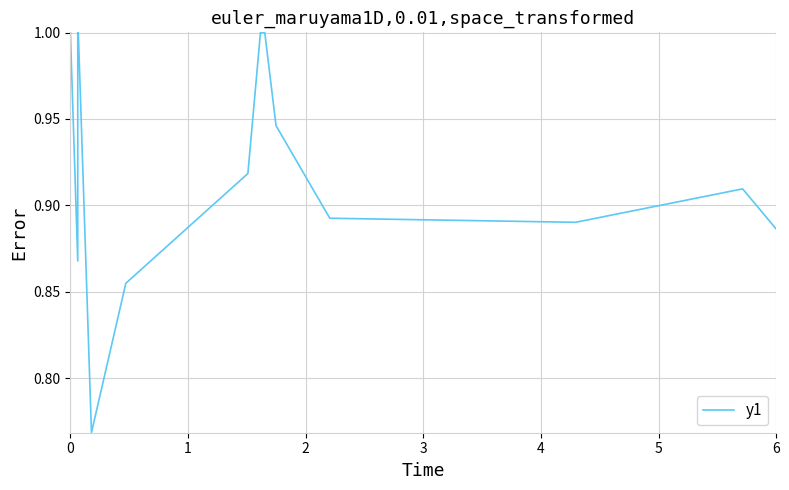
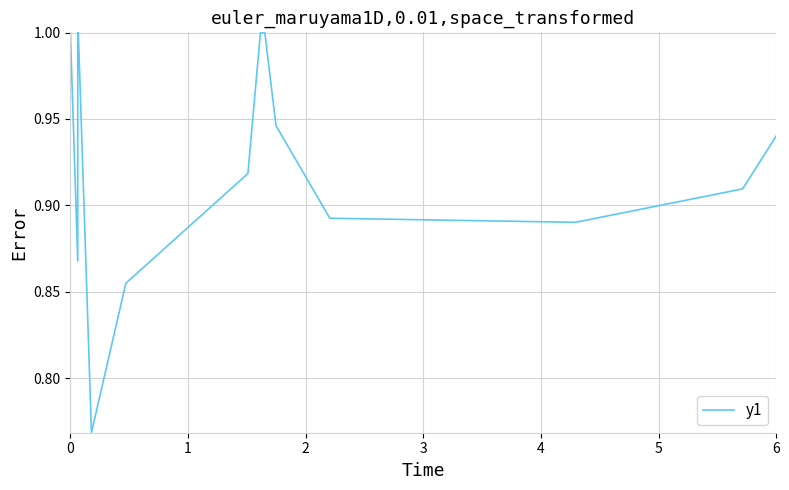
6: 0.886 -> 0.940
